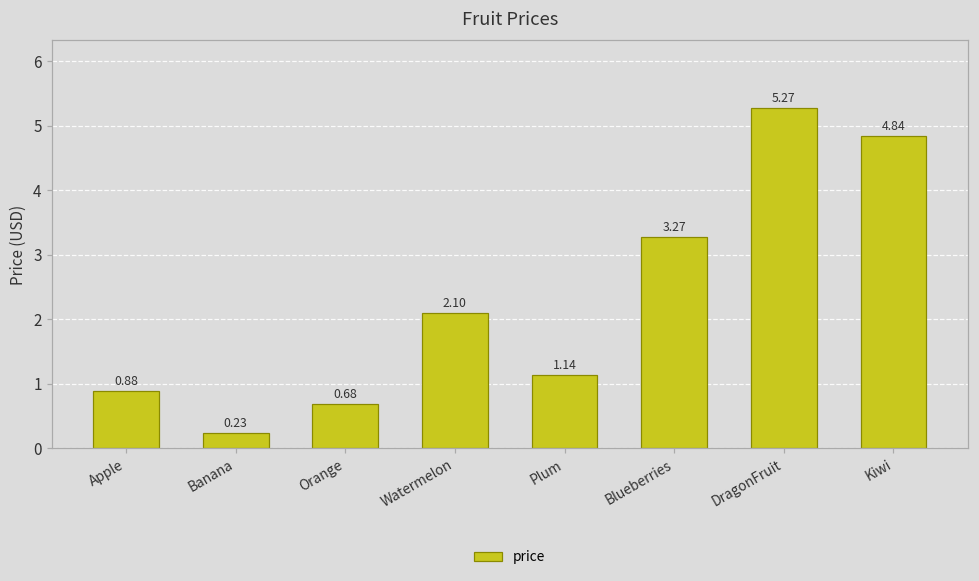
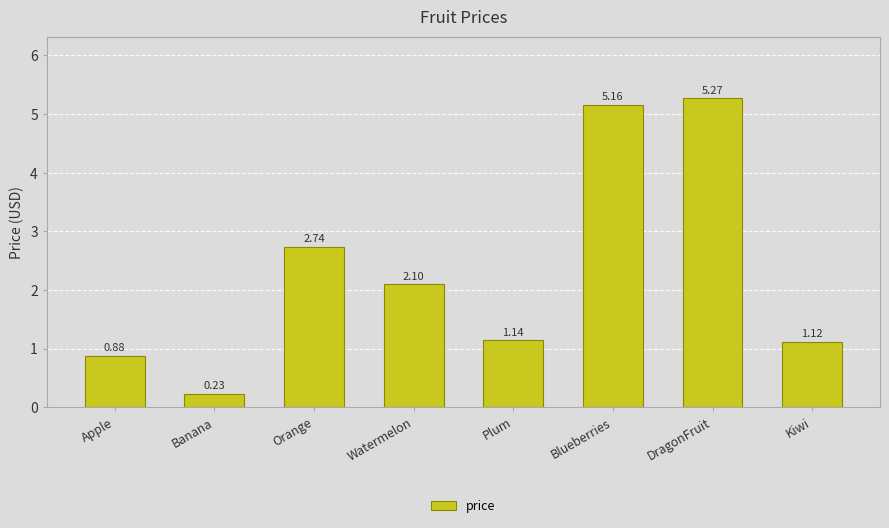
Orange: 0.68 -> 2.74
Blueberries: 3.27 -> 5.16
Kiwi: 4.84 -> 1.12
